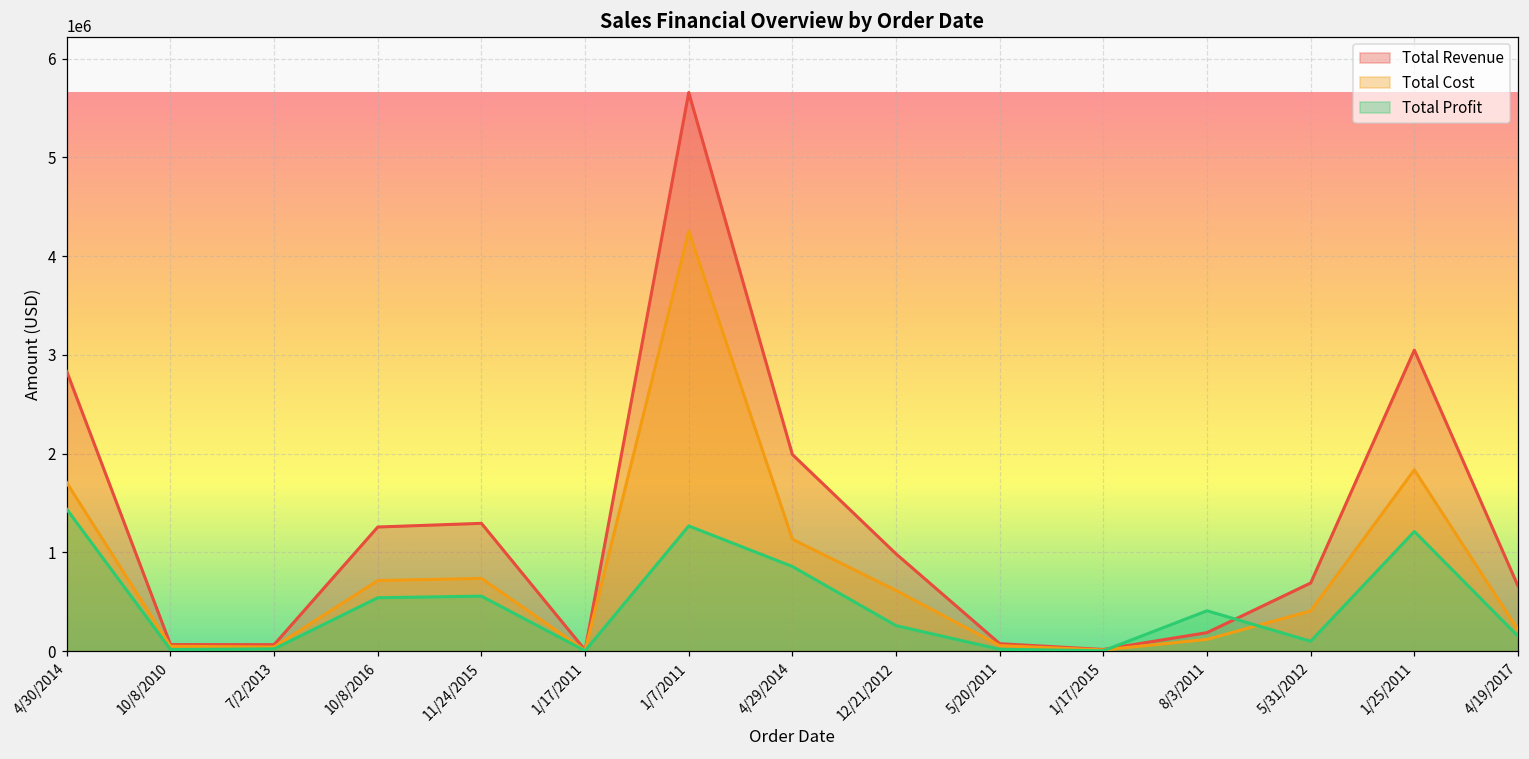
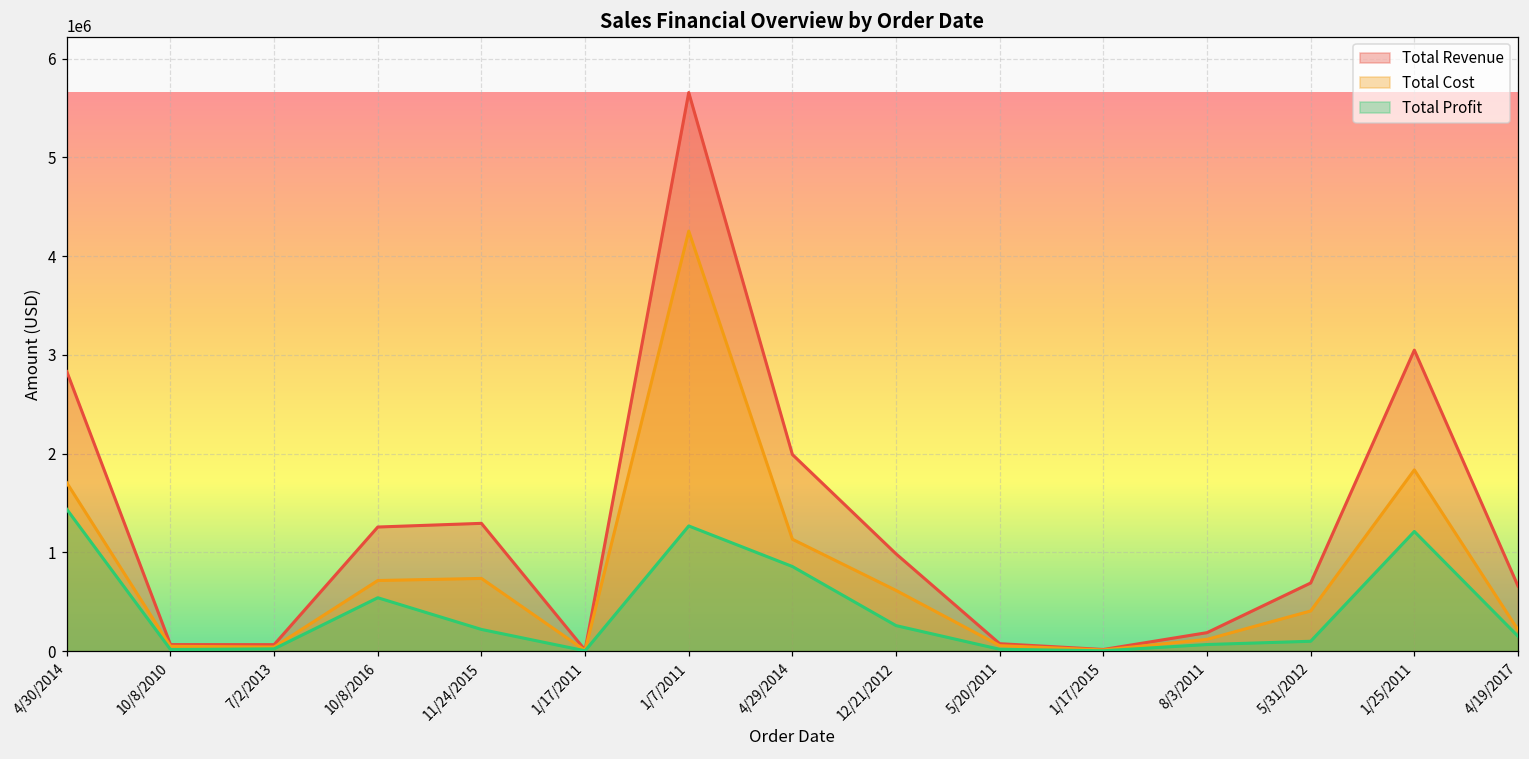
Total Profit, 11/24/2015: 600000 -> 200000
Total Profit, 8/3/2011: 400000 -> 100000
